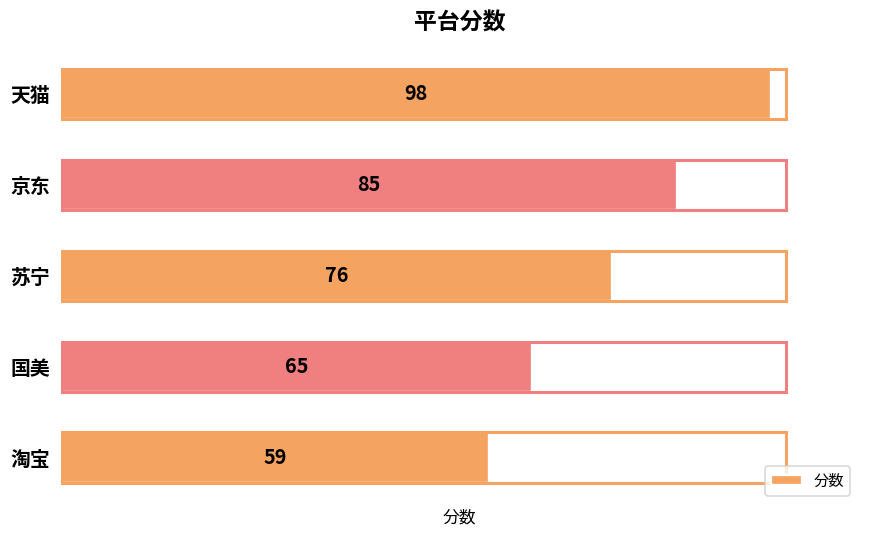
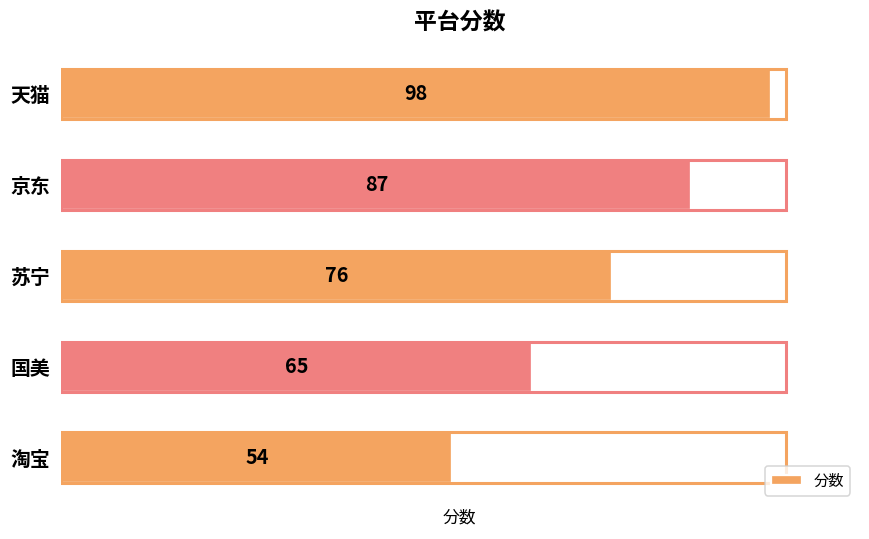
京东: 85 -> 87
淘宝: 59 -> 54
